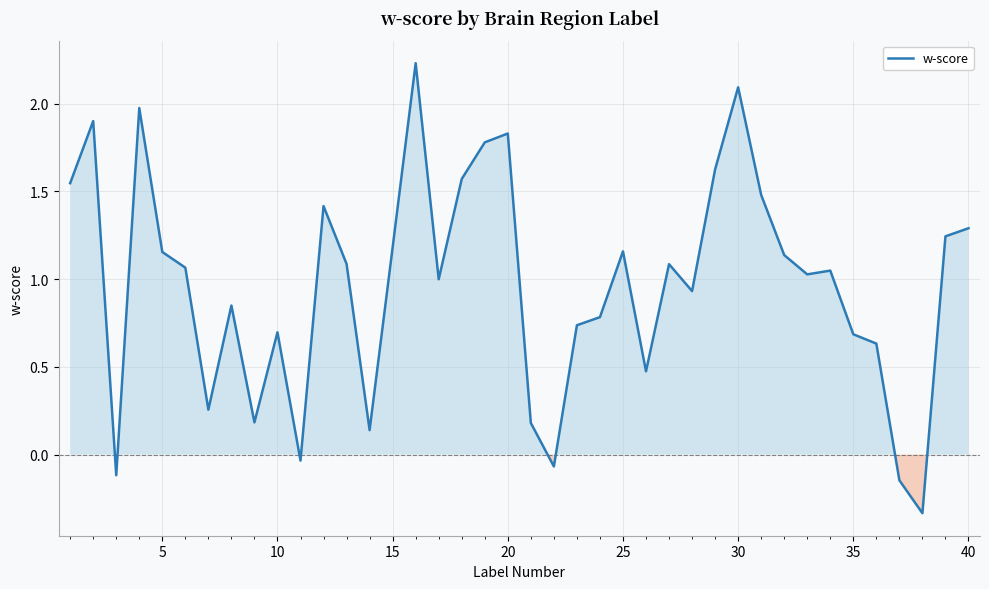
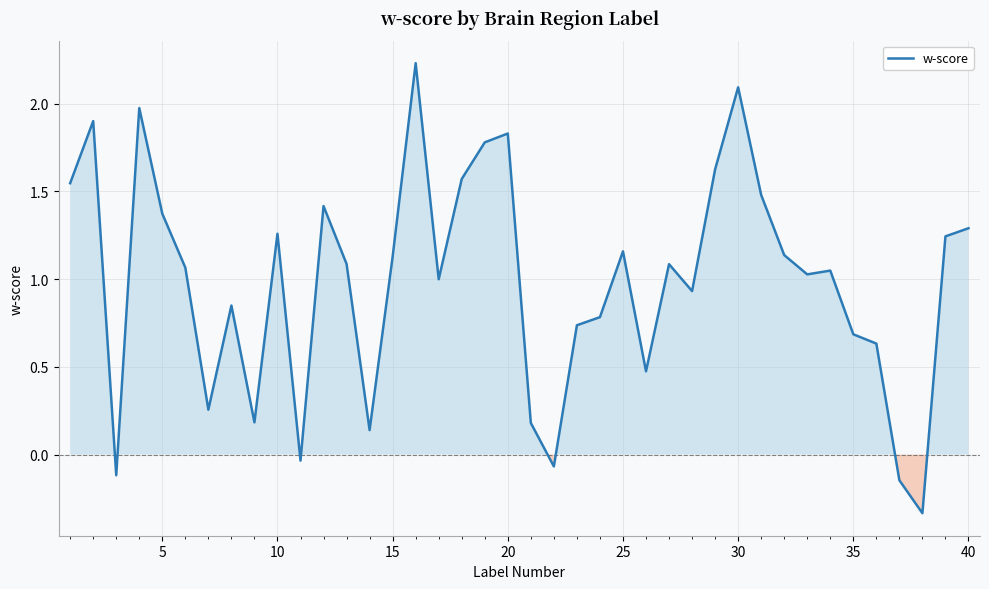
5: 1.15 -> 1.37
10: 0.70 -> 1.26
15: 1.18 -> 1.13
